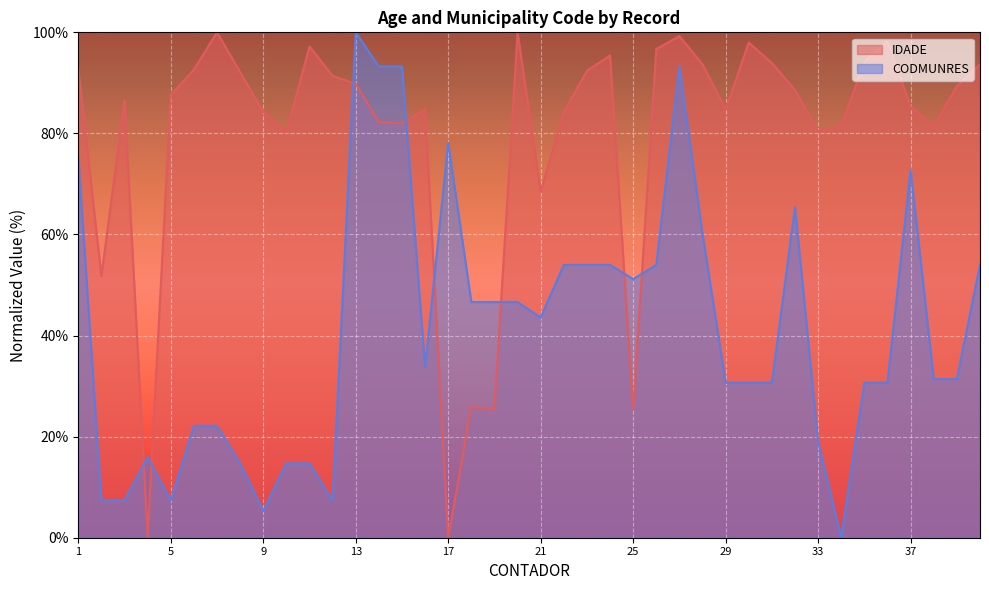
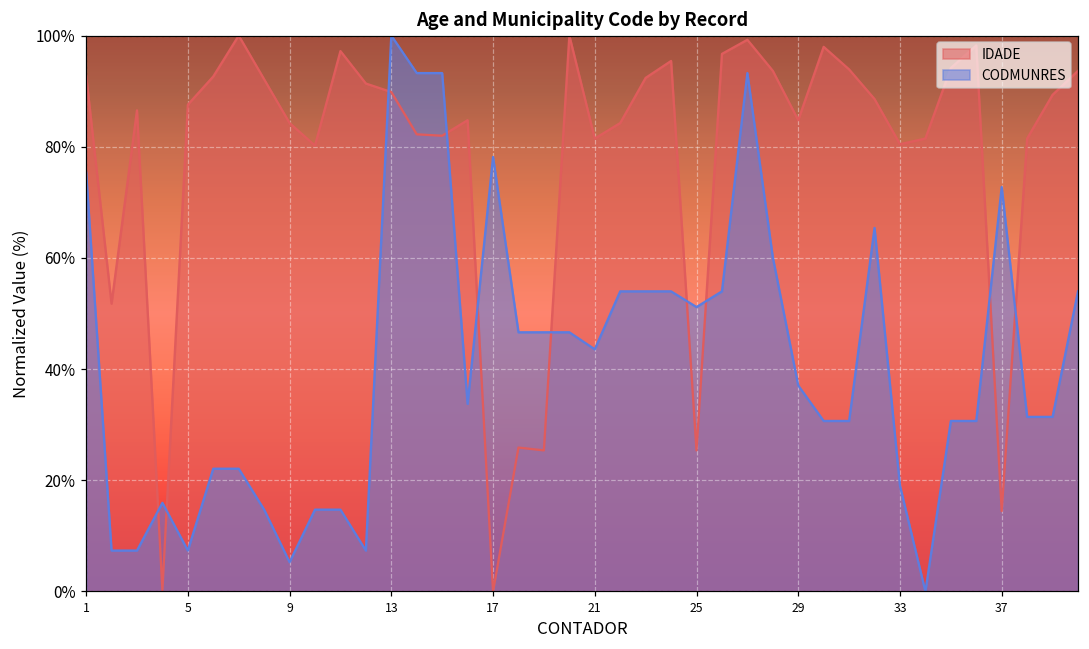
IDADE, 21: 69% -> 81%
CODMUNRES, 29: 31% -> 37%
IDADE, 37: 85% -> 14%
